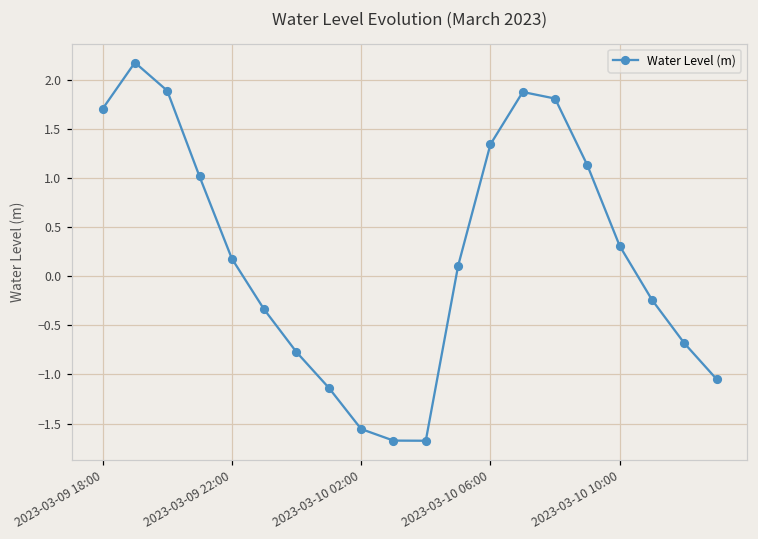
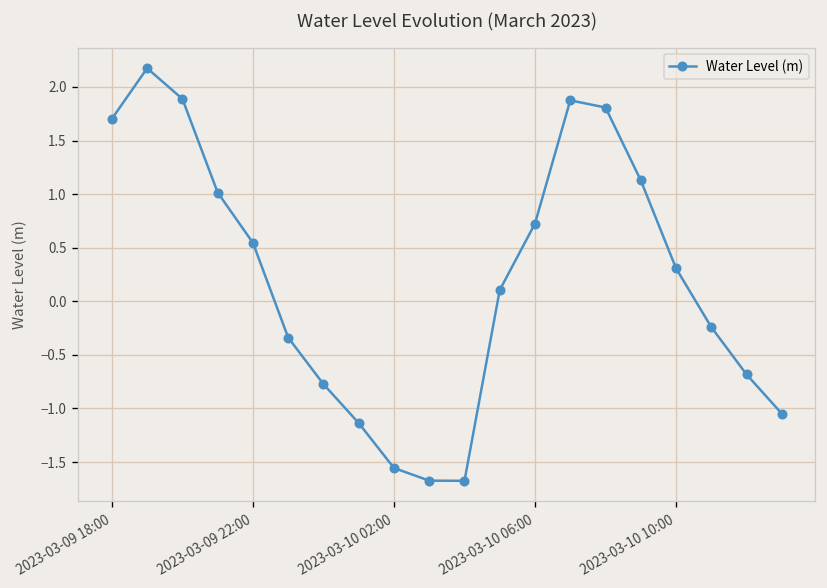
2023-03-09 22:00: 0.2 -> 0.5
2023-03-10 06:00: 1.3 -> 0.7
